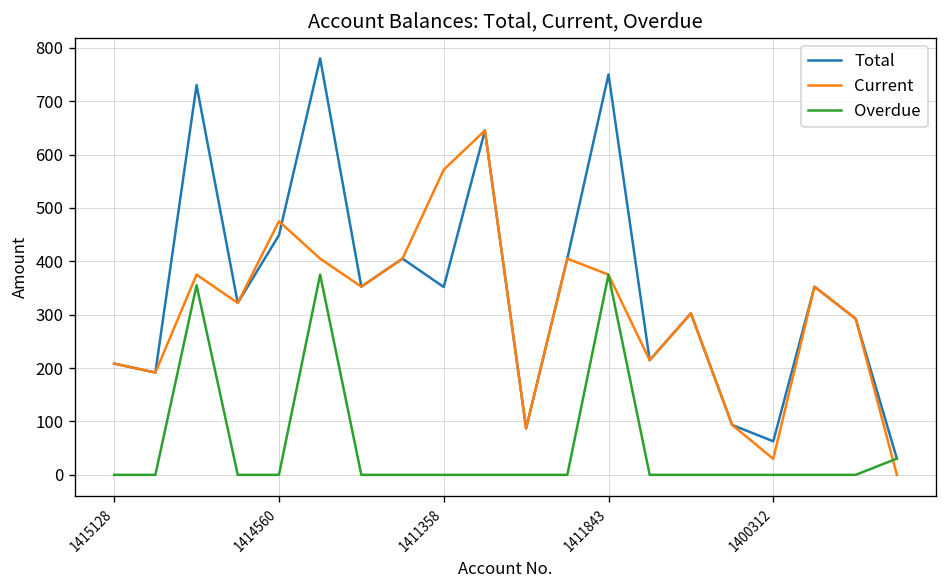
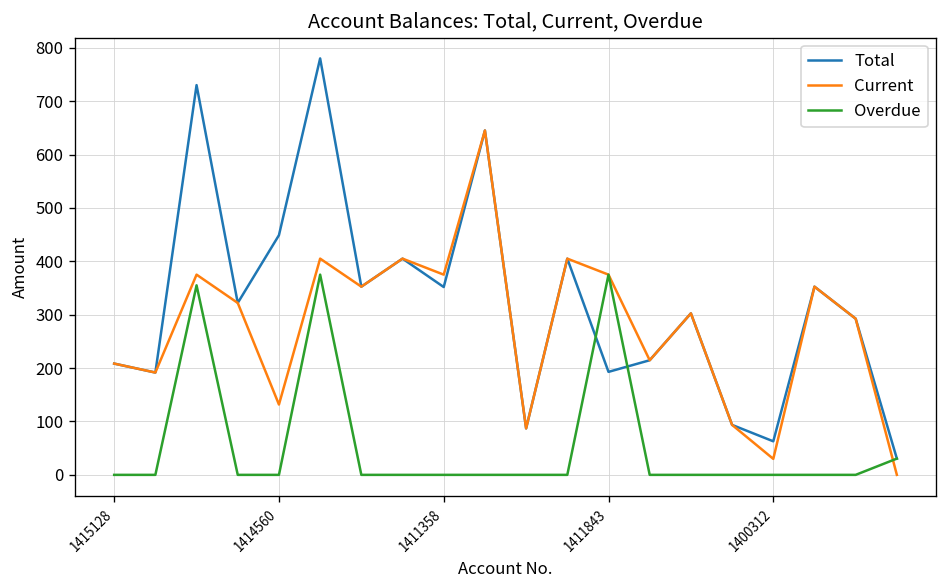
Current, 1414560: 480 -> 130
Current, 1411358: 570 -> 380
Total, 1411843: 750 -> 190
